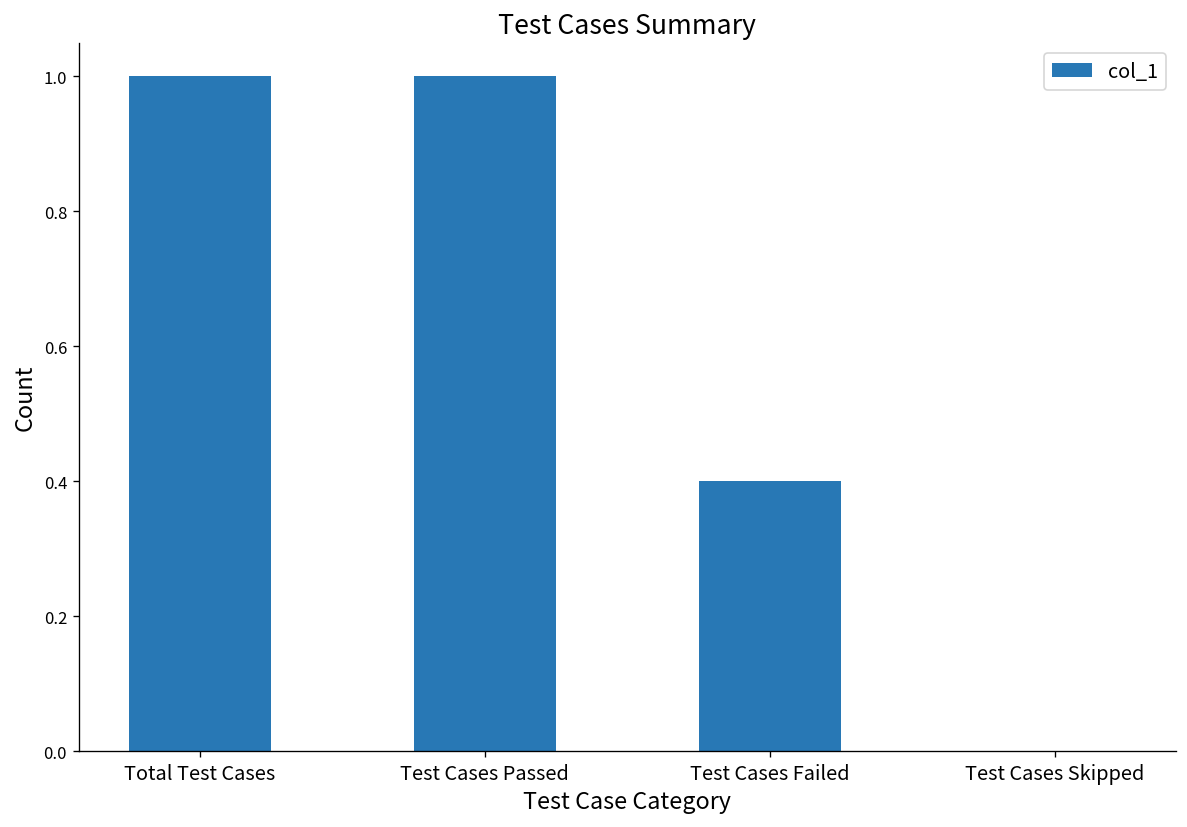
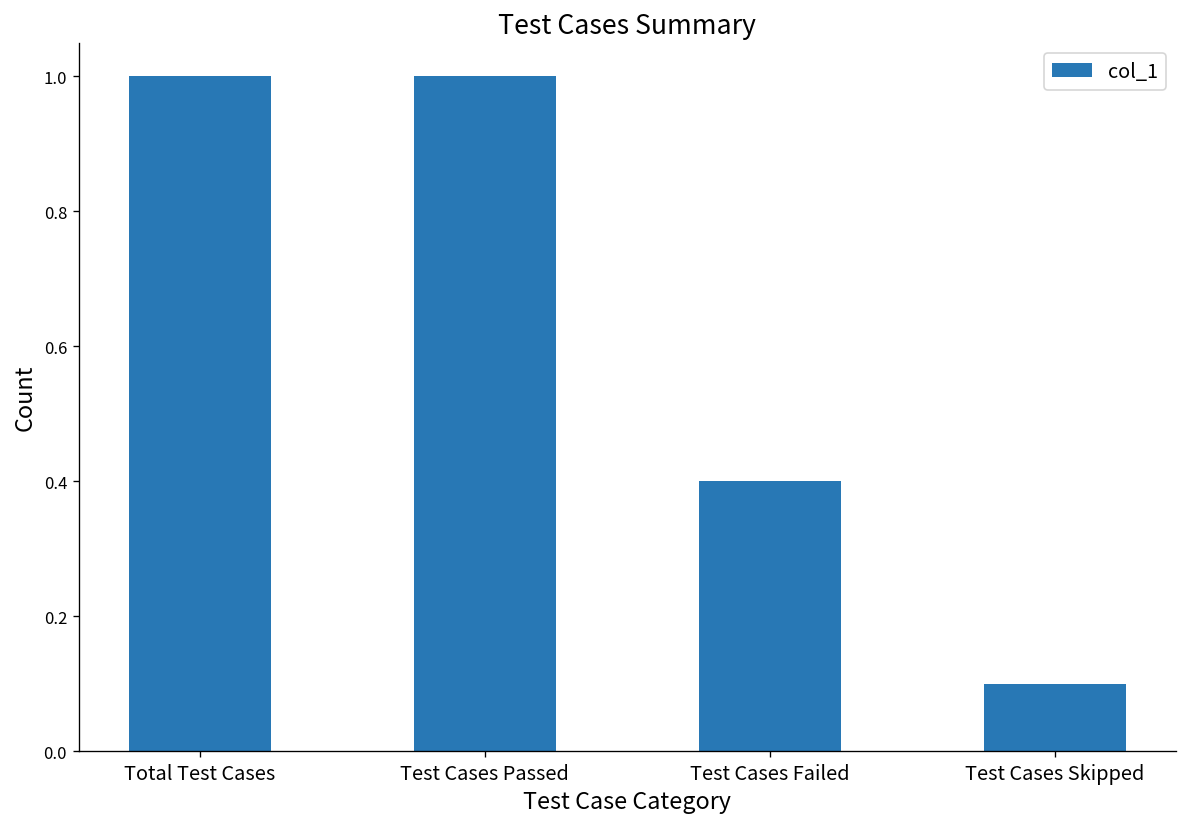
Test Cases Skipped: 0.0 -> 0.1
